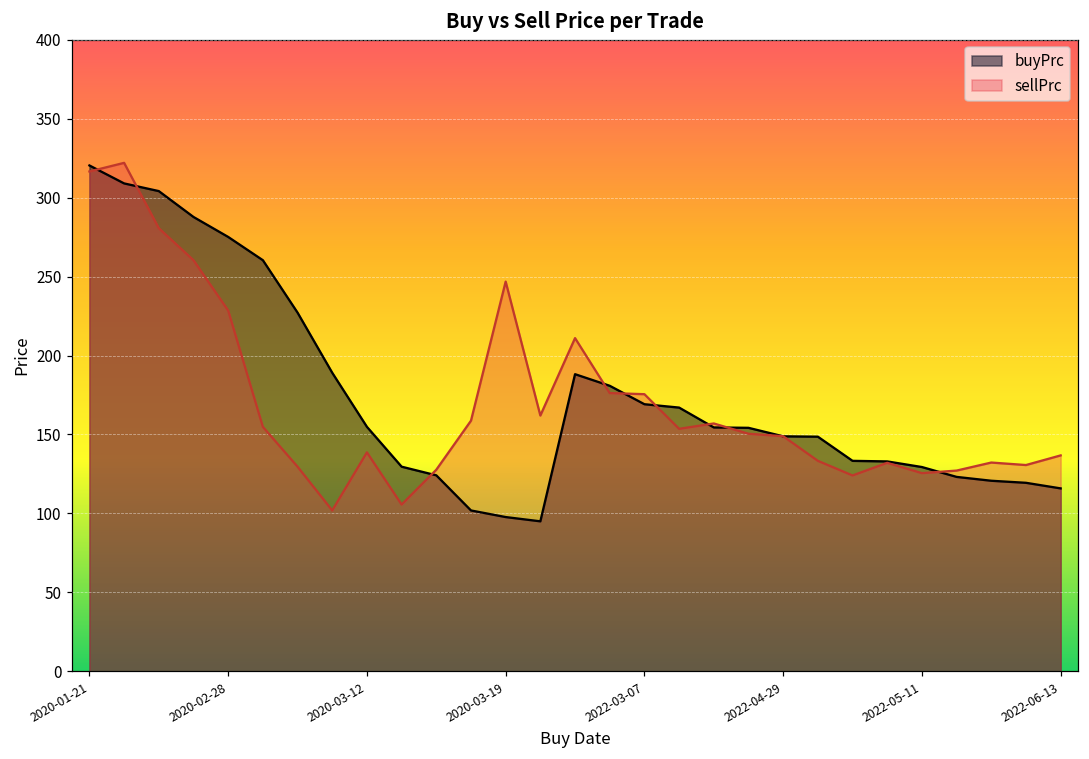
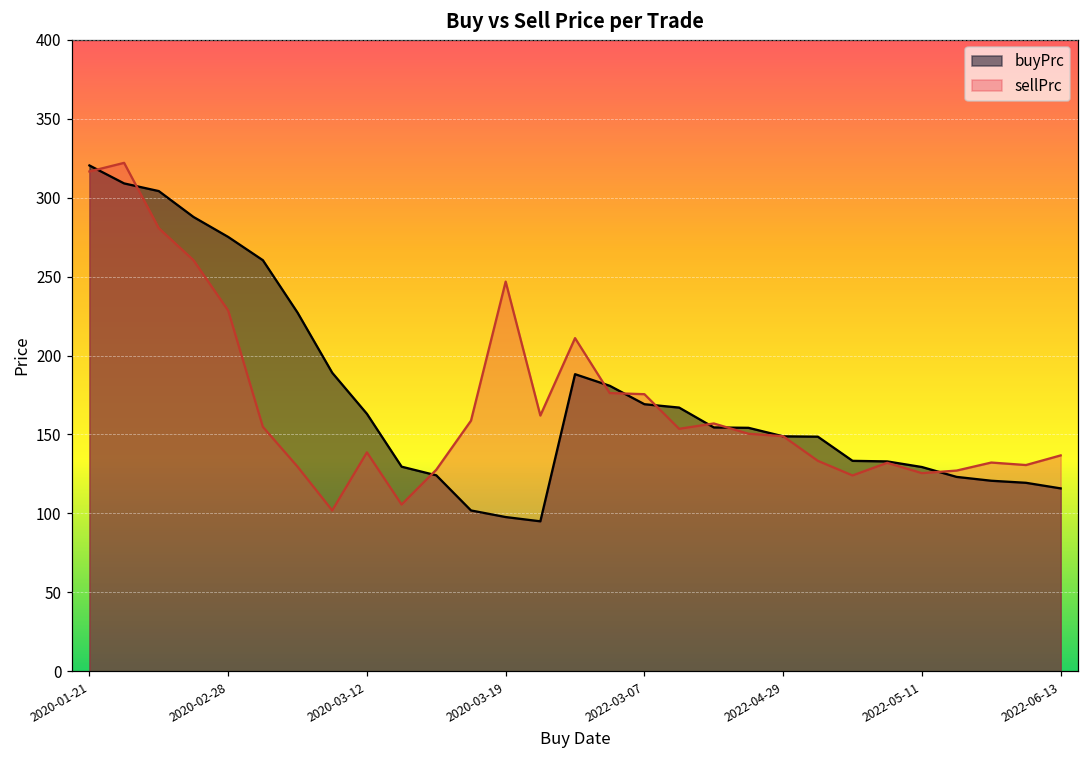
buyPrc, 2020-03-12: 155 -> 163
